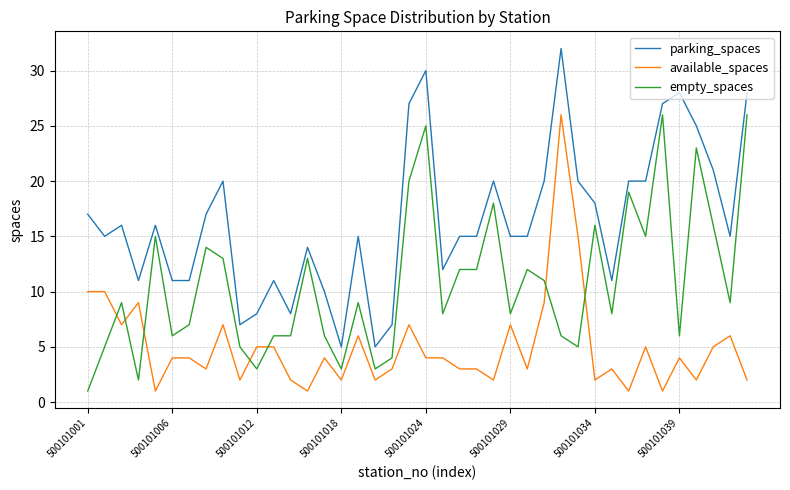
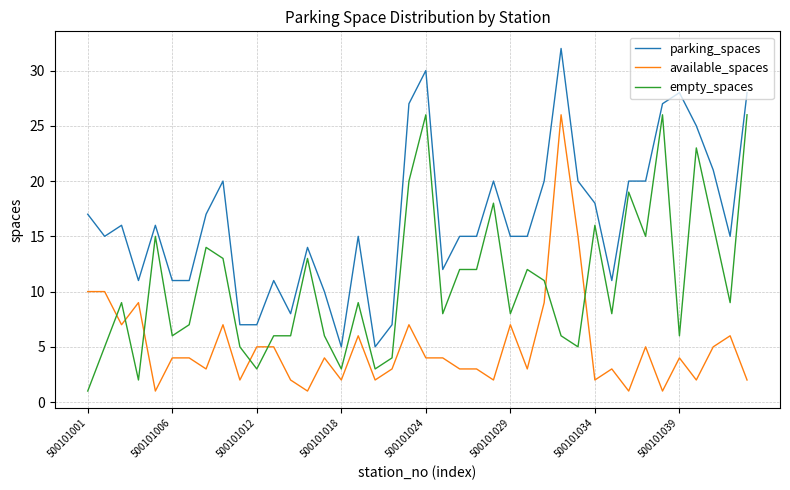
parking_spaces, 500101012: 8 -> 7
empty_spaces, 500101024: 25 -> 26
